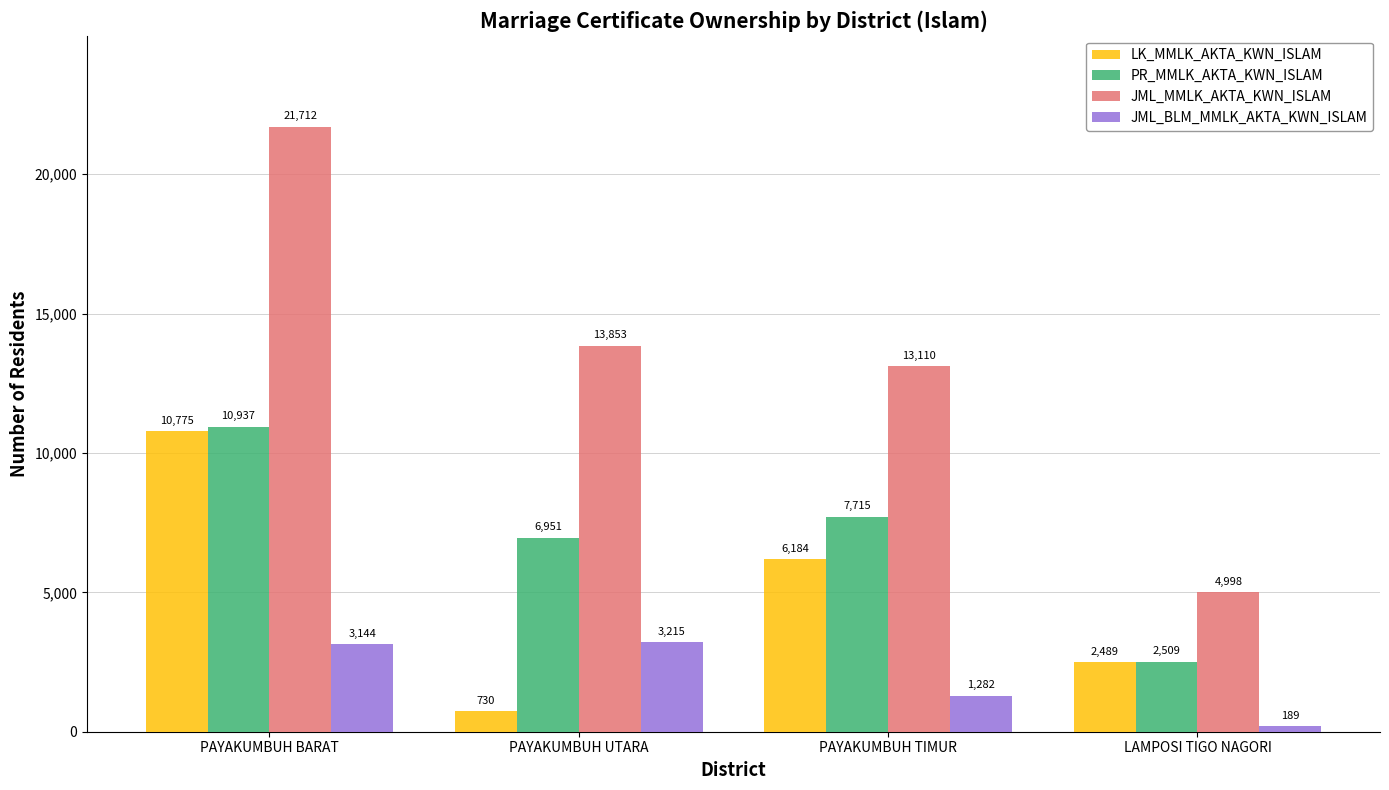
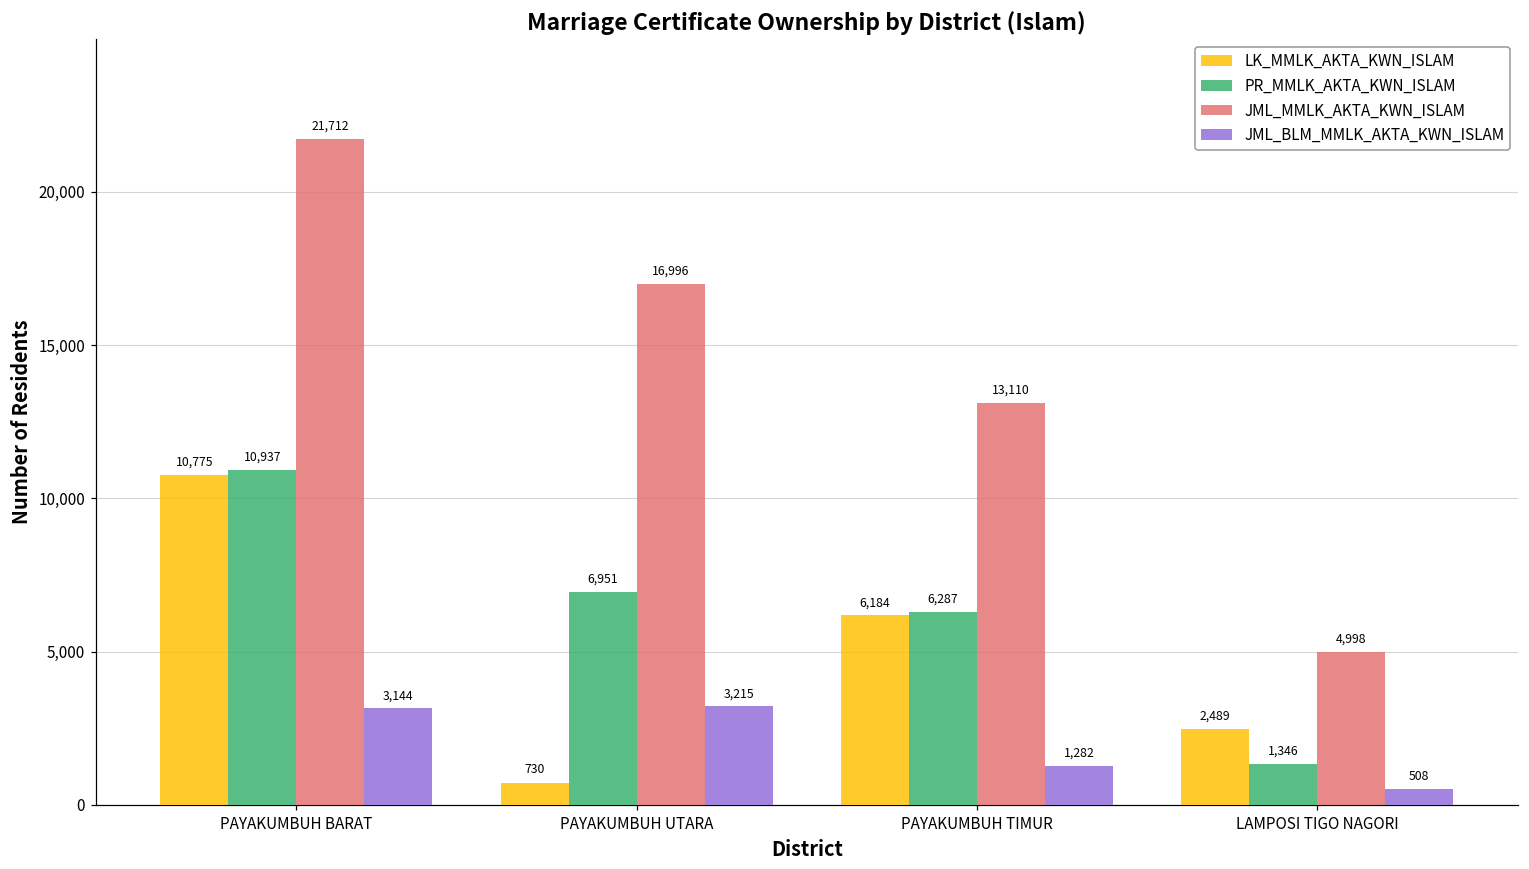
JML_MMLK_AKTA_KWN_ISLAM, PAYAKUMBUH UTARA: 13,853 -> 16,996
PR_MMLK_AKTA_KWN_ISLAM, PAYAKUMBUH TIMUR: 7,715 -> 6,287
PR_MMLK_AKTA_KWN_ISLAM, LAMPOSI TIGO NAGORI: 2,509 -> 1,346
JML_BLM_MMLK_AKTA_KWN_ISLAM, LAMPOSI TIGO NAGORI: 189 -> 508
